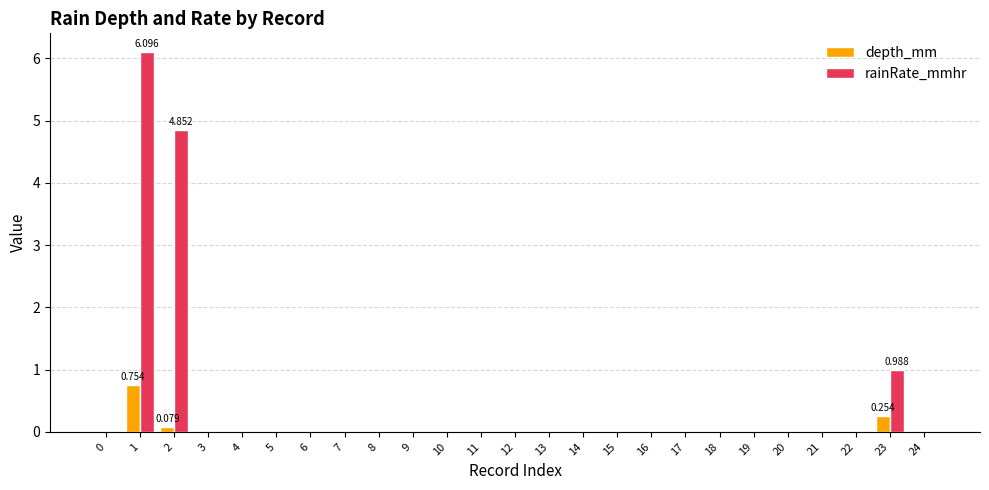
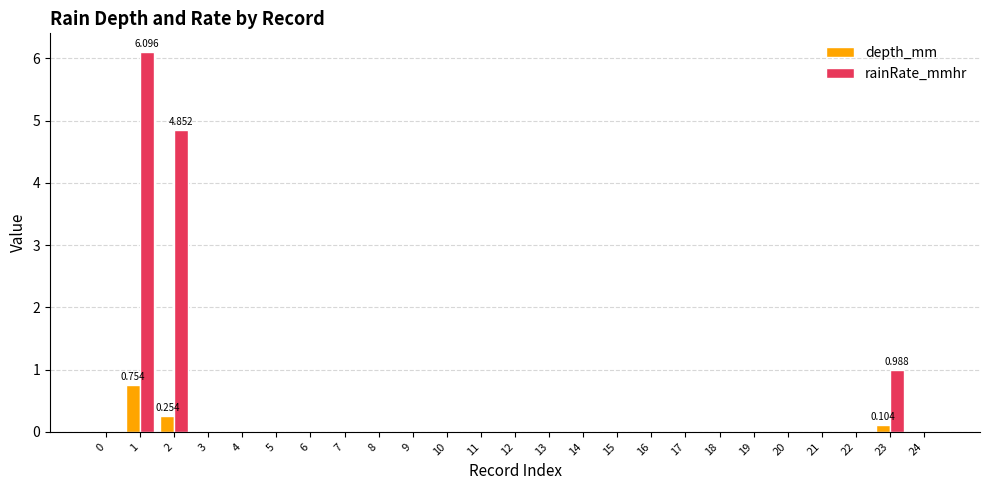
depth_mm, 2: 0.079 -> 0.254
depth_mm, 23: 0.254 -> 0.104
